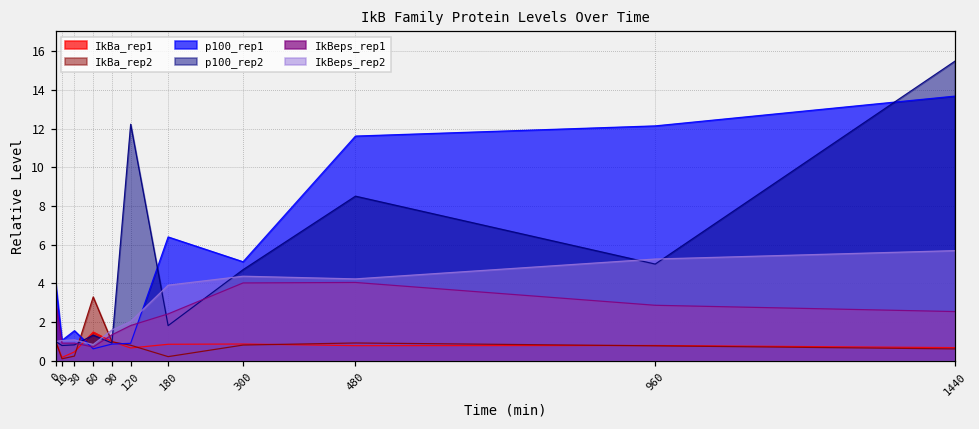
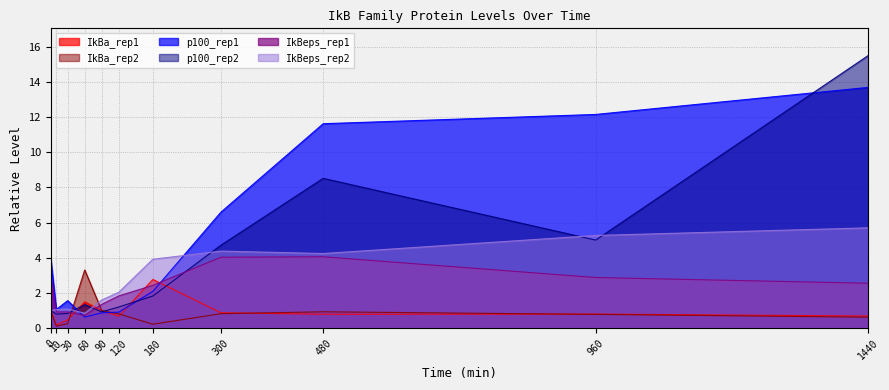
p100_rep2, 120: 12.2 -> 1.2
IkBa_rep1, 180: 0.9 -> 2.8
p100_rep1, 180: 6.4 -> 2.1
p100_rep1, 300: 5.1 -> 6.6
